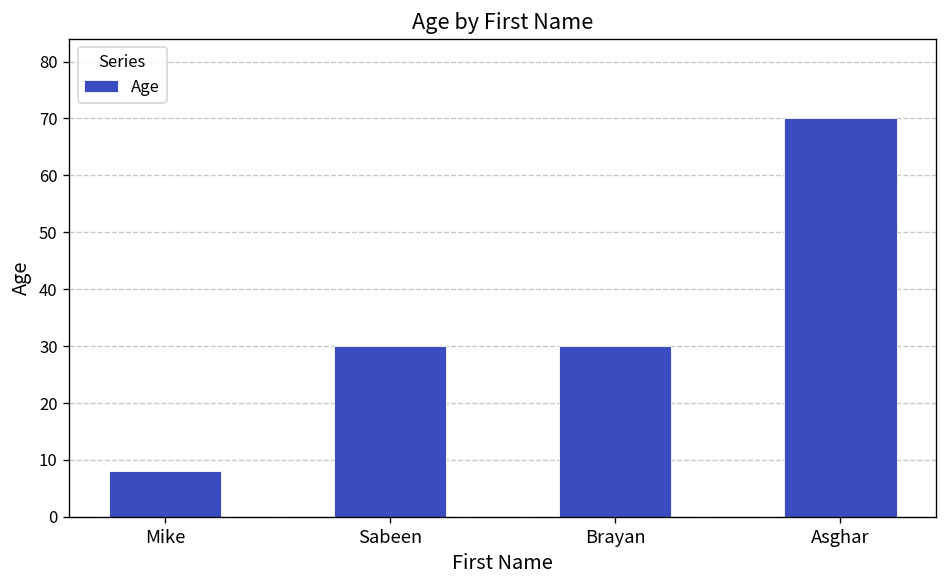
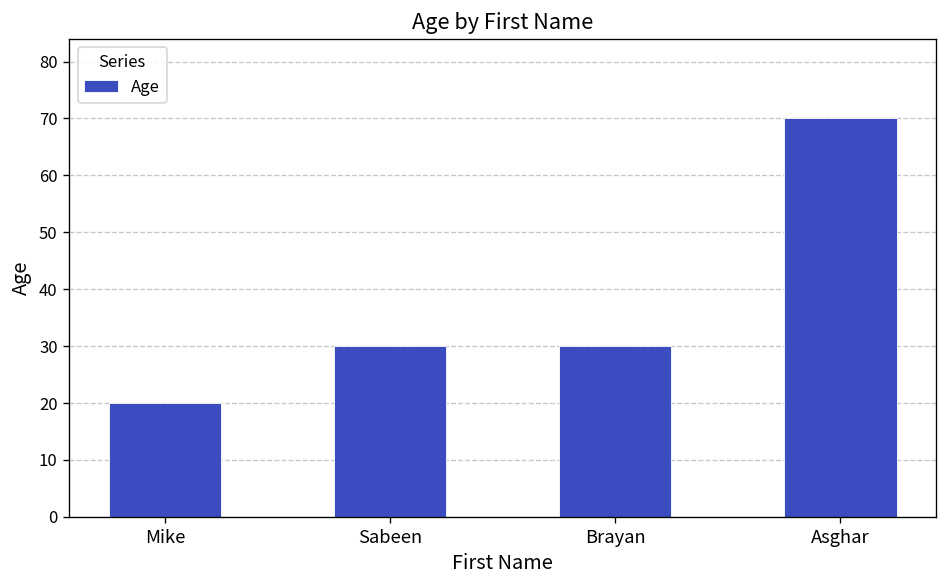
Mike: 8 -> 20
